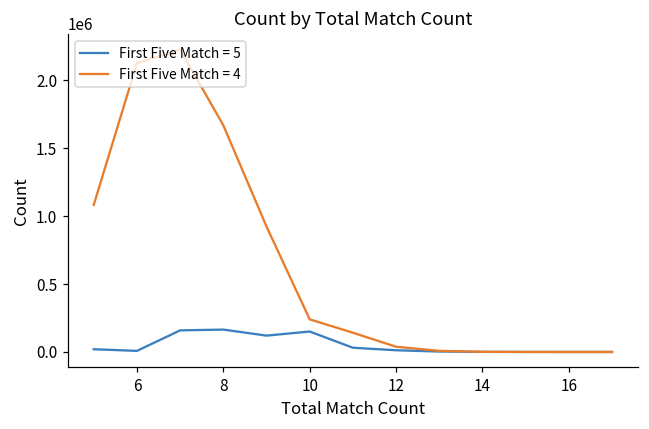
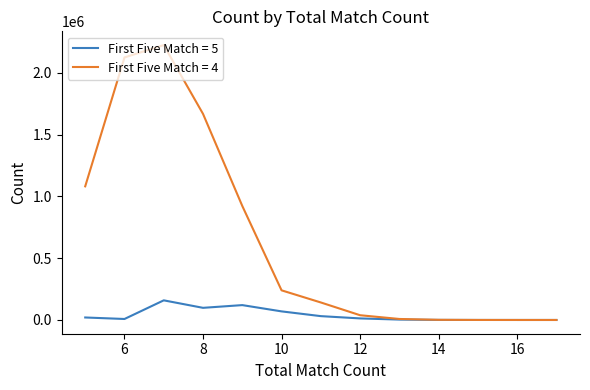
First Five Match = 5, 8: 160000 -> 100000
First Five Match = 5, 10: 150000 -> 70000
